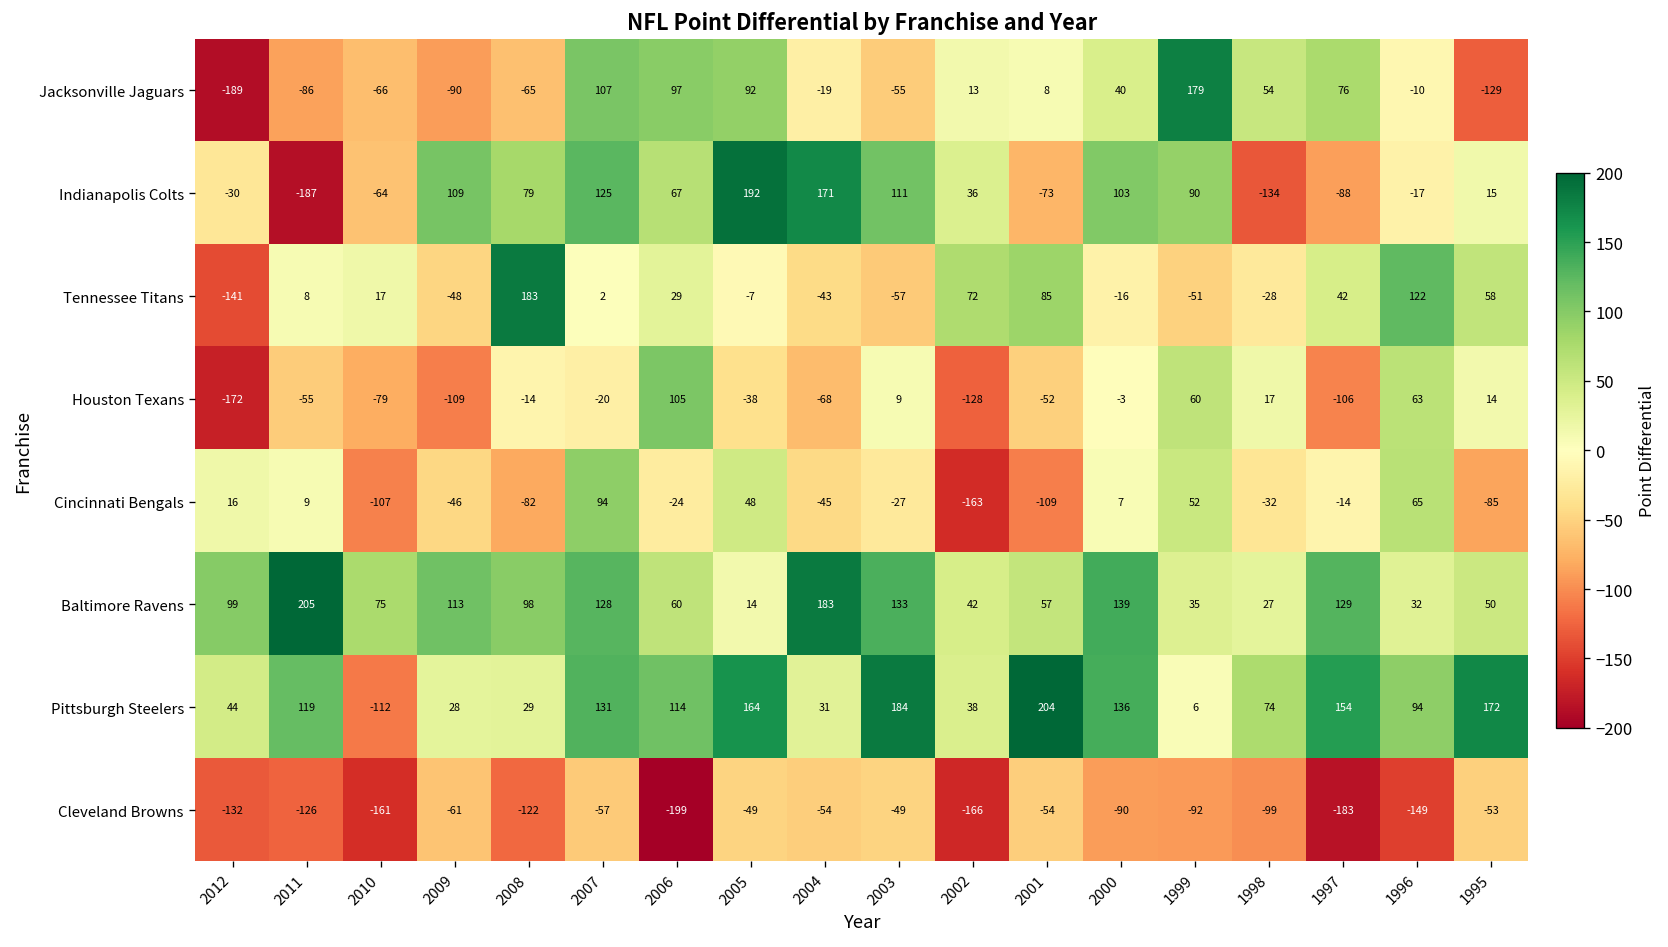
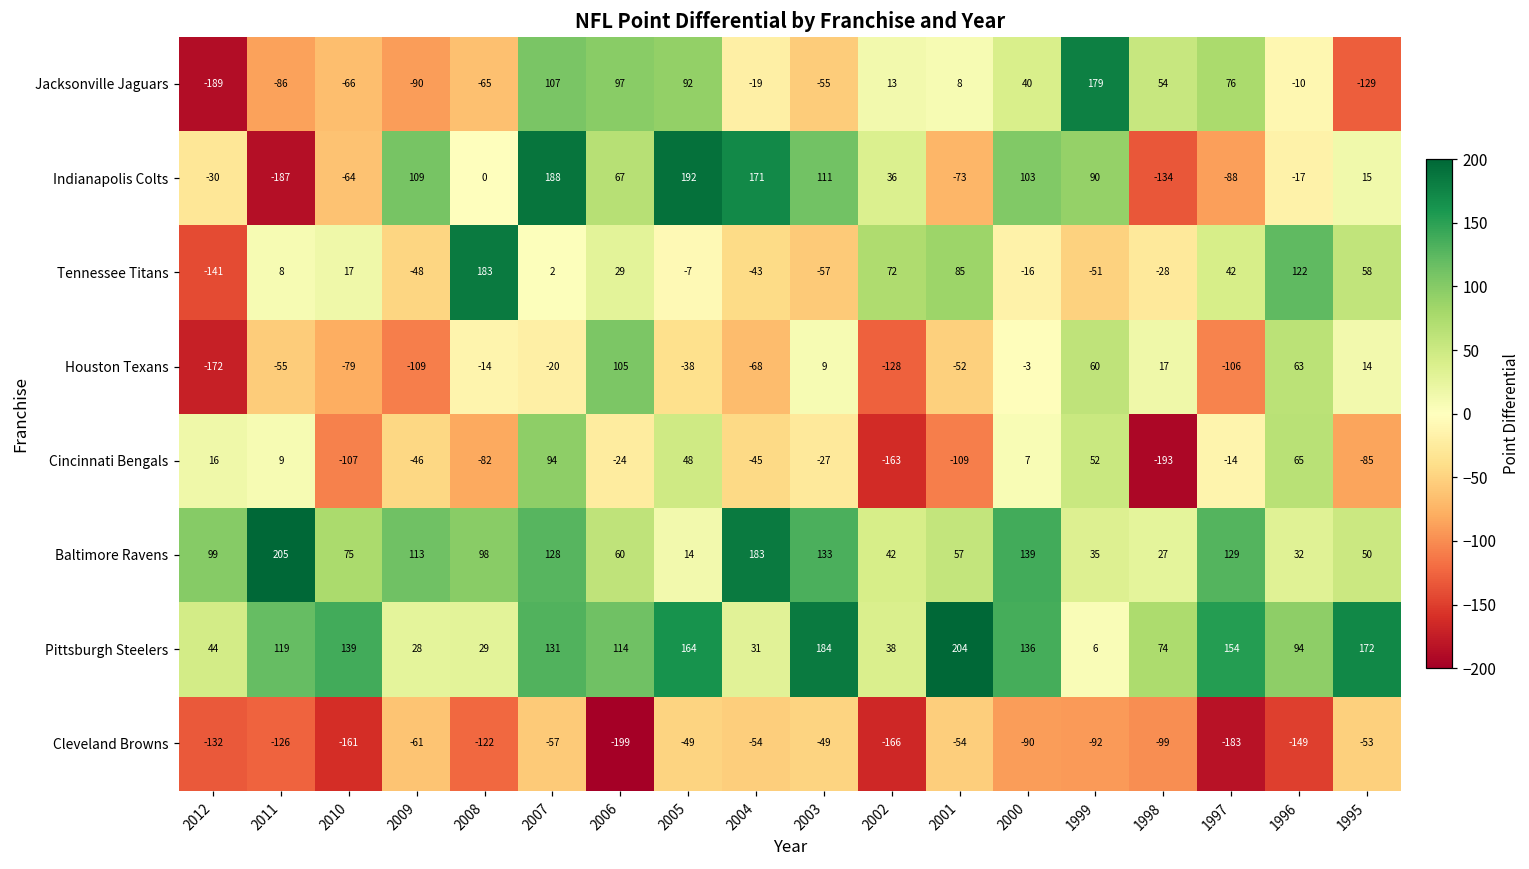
Indianapolis Colts, 2008: 79 -> 0
Indianapolis Colts, 2007: 125 -> 188
Cincinnati Bengals, 1998: -32 -> -193
Pittsburgh Steelers, 2010: -112 -> 139
